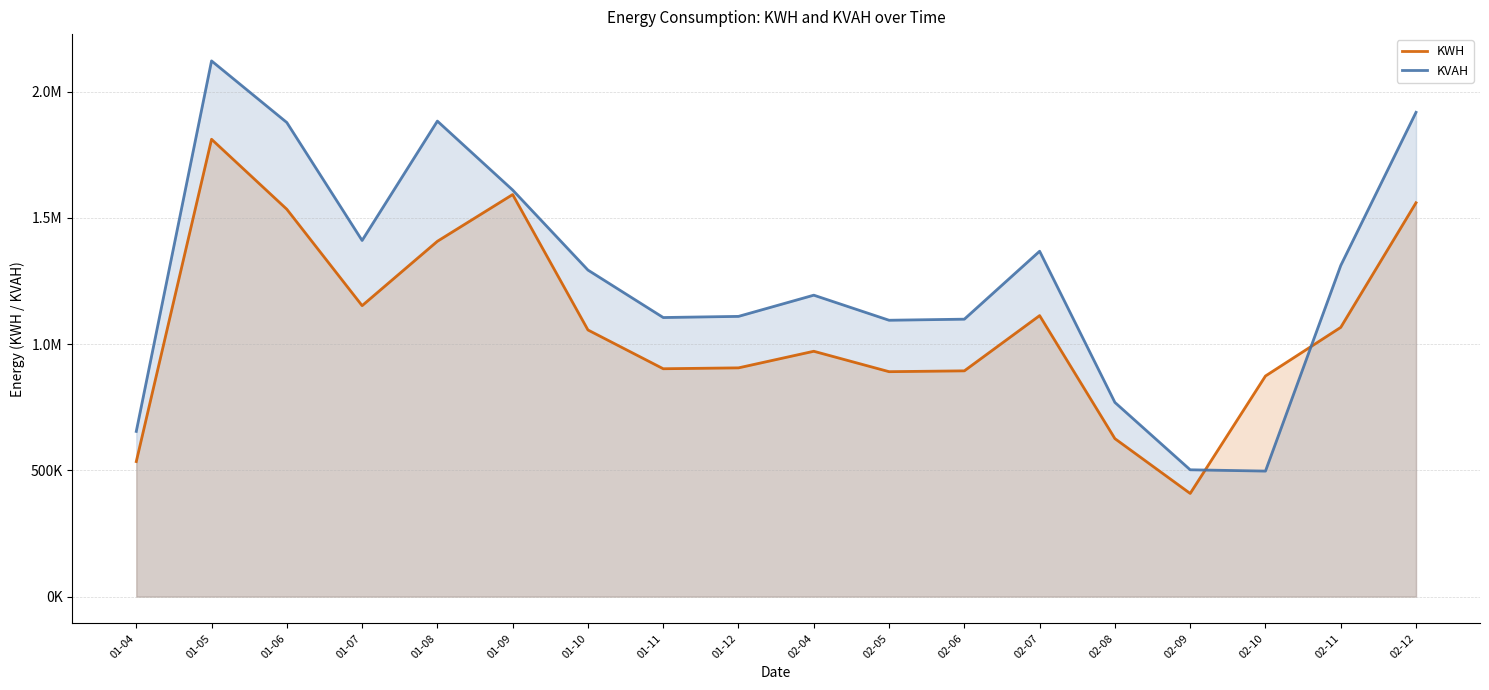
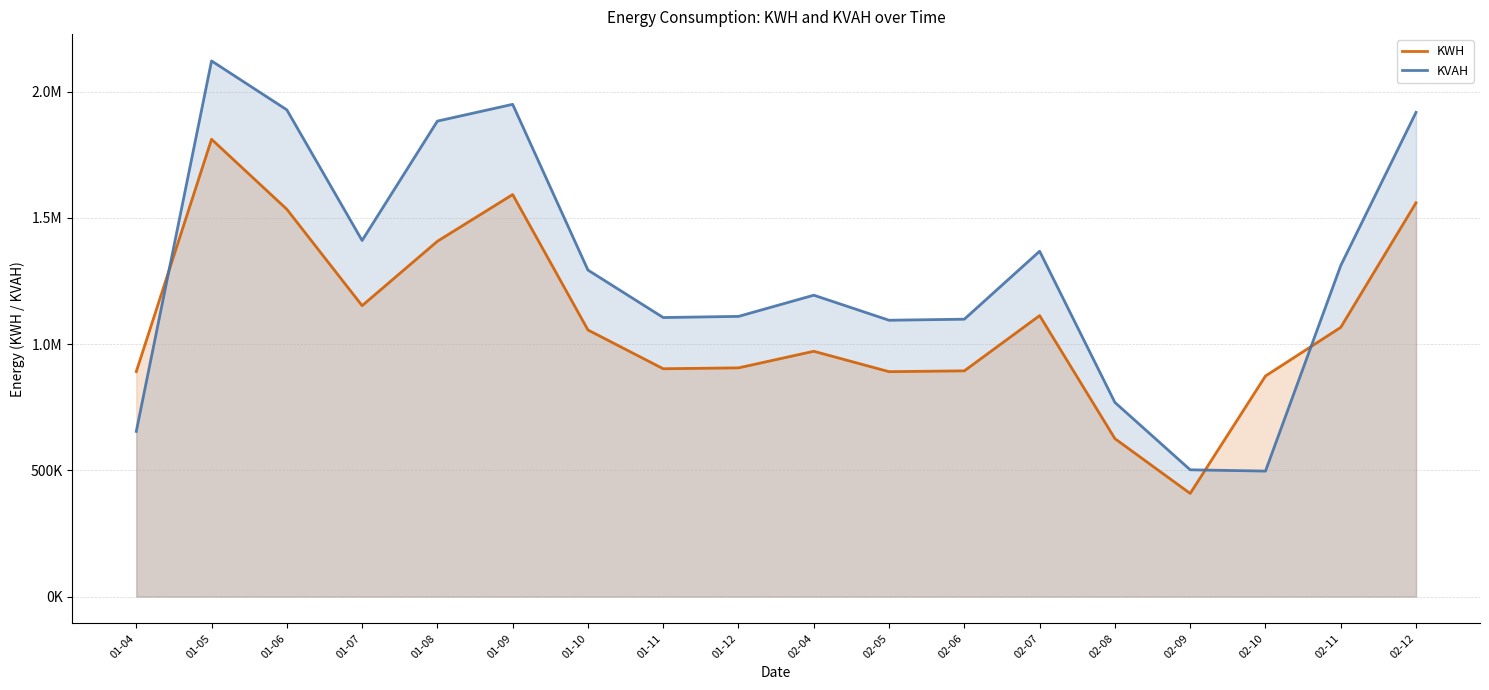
KWH, 01-04: 540000 -> 890000
KVAH, 01-06: 1880000 -> 1930000
KVAH, 01-09: 1610000 -> 1950000
